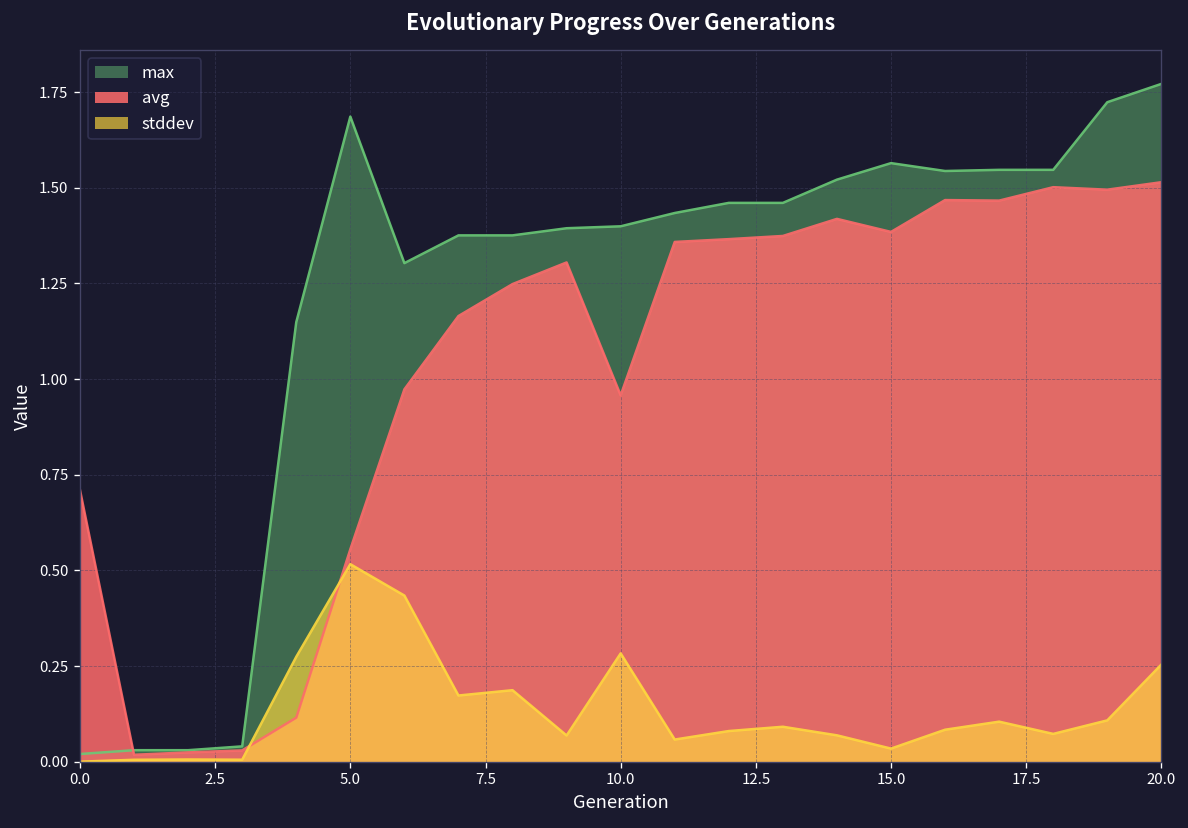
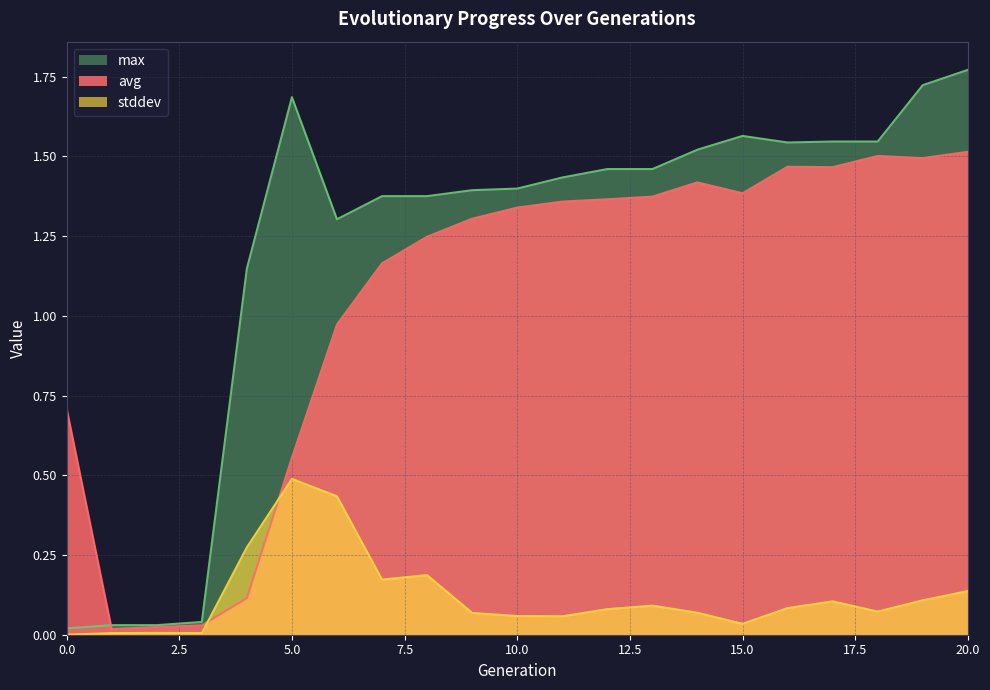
stddev, 5.0: 0.52 -> 0.49
avg, 10.0: 0.96 -> 1.34
stddev, 10.0: 0.28 -> 0.06
stddev, 20.0: 0.25 -> 0.14
